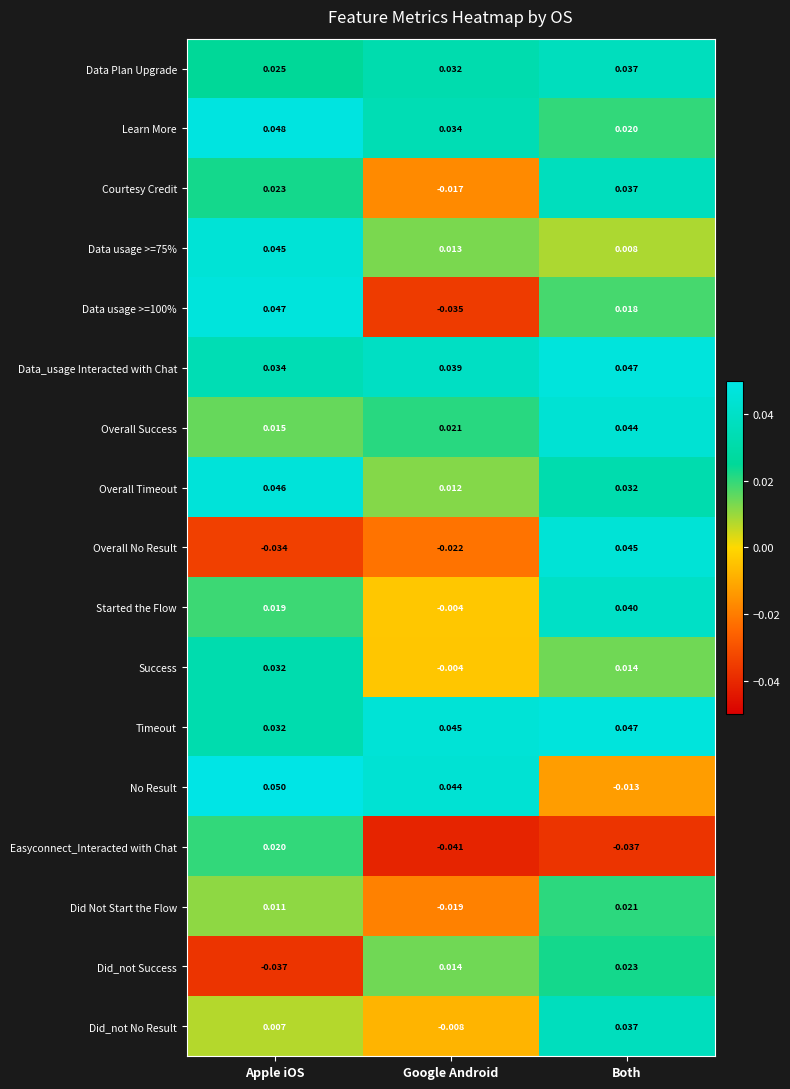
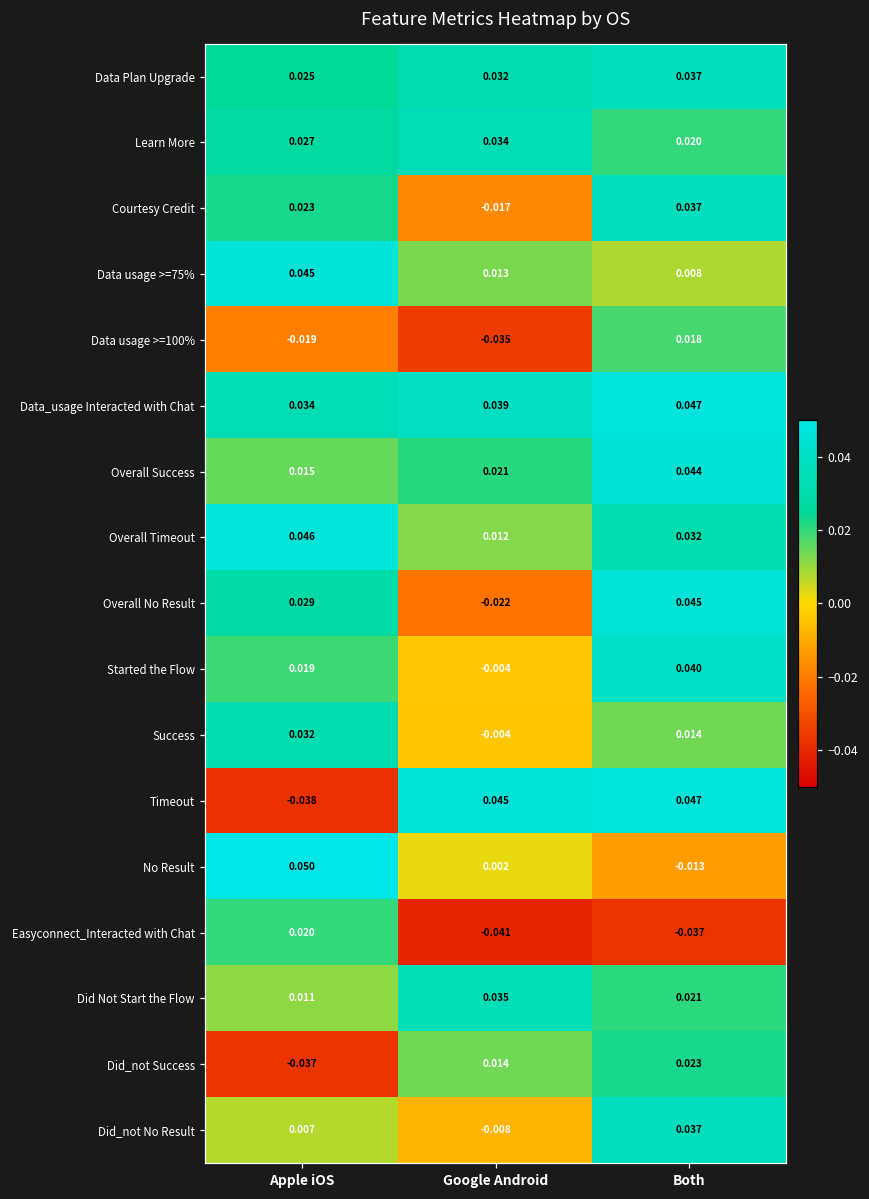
Learn More, Apple iOS: 0.048 -> 0.027
Data usage >=100%, Apple iOS: 0.047 -> -0.019
Overall No Result, Apple iOS: -0.034 -> 0.029
Timeout, Apple iOS: 0.032 -> -0.038
No Result, Google Android: 0.044 -> 0.002
Did Not Start the Flow, Google Android: -0.019 -> 0.035
